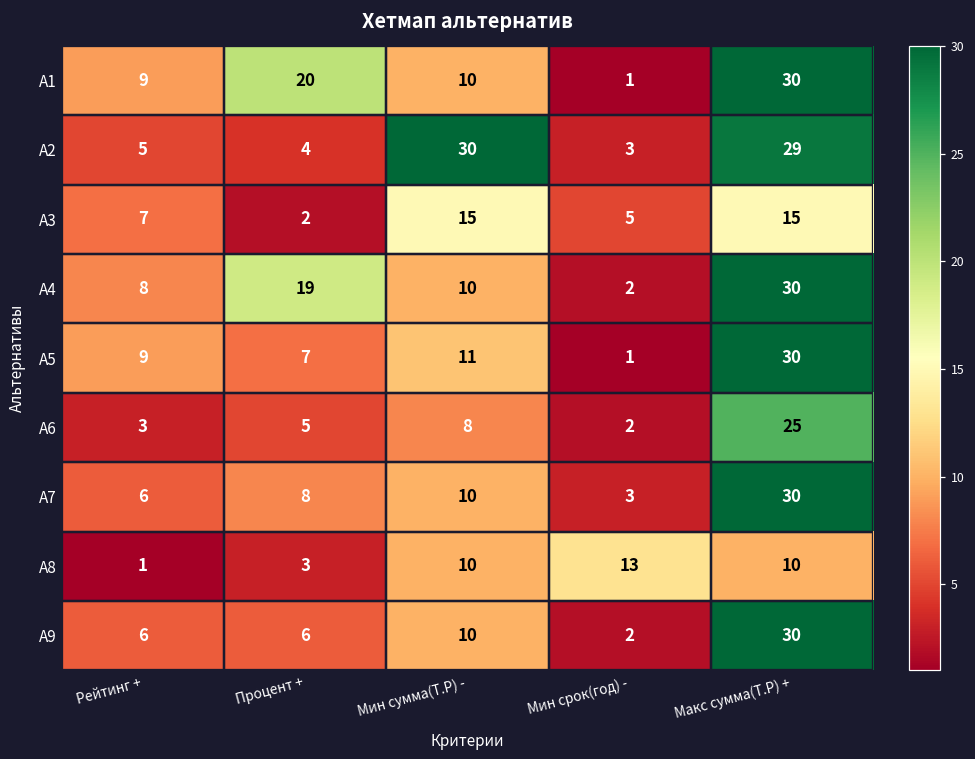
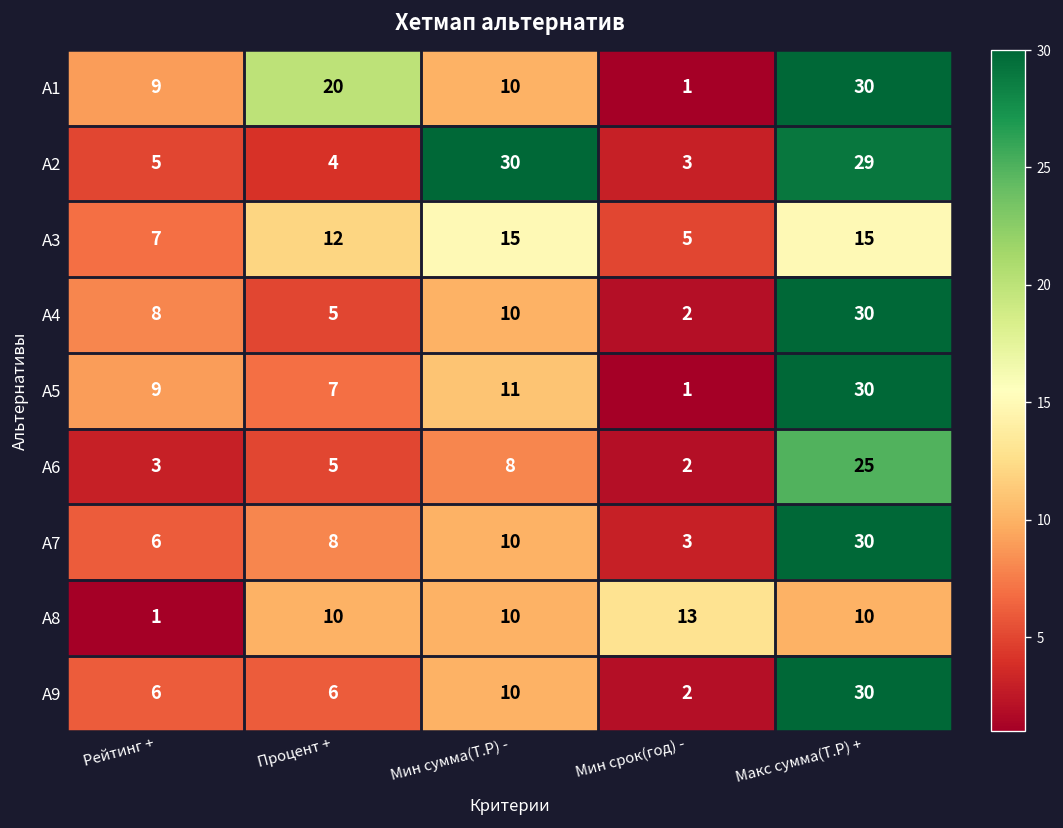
A3, Процент +: 2 -> 12
A4, Процент +: 19 -> 5
A8, Процент +: 3 -> 10
